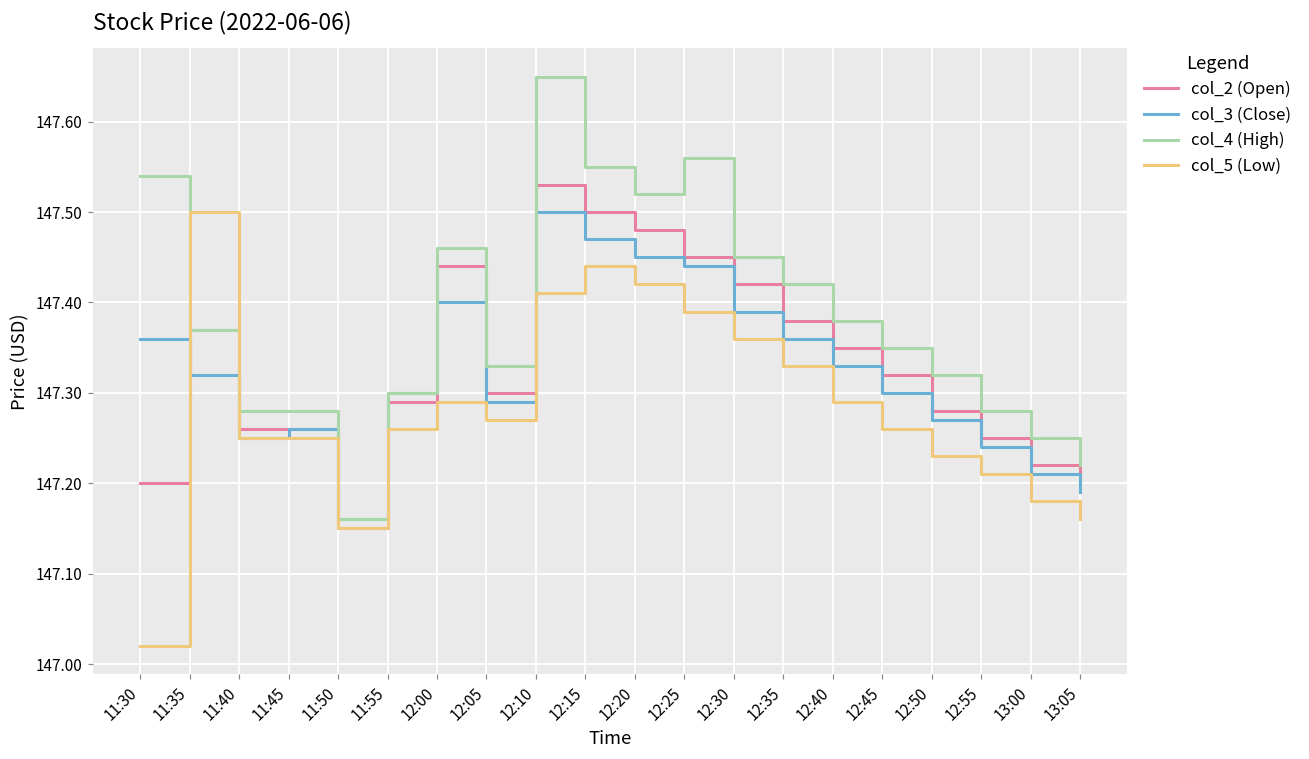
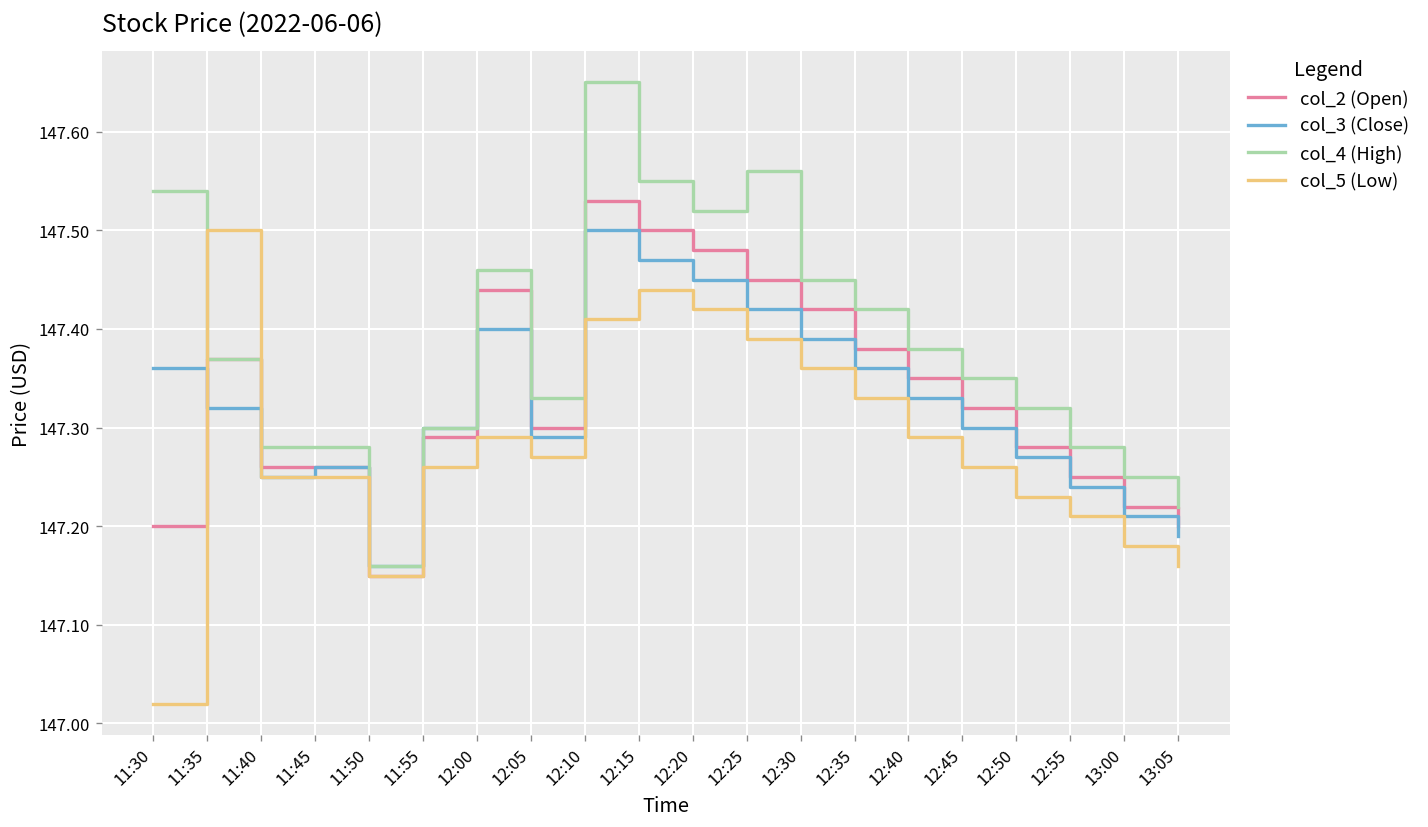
col_3 (Close), 12:25: 147.44 -> 147.42
